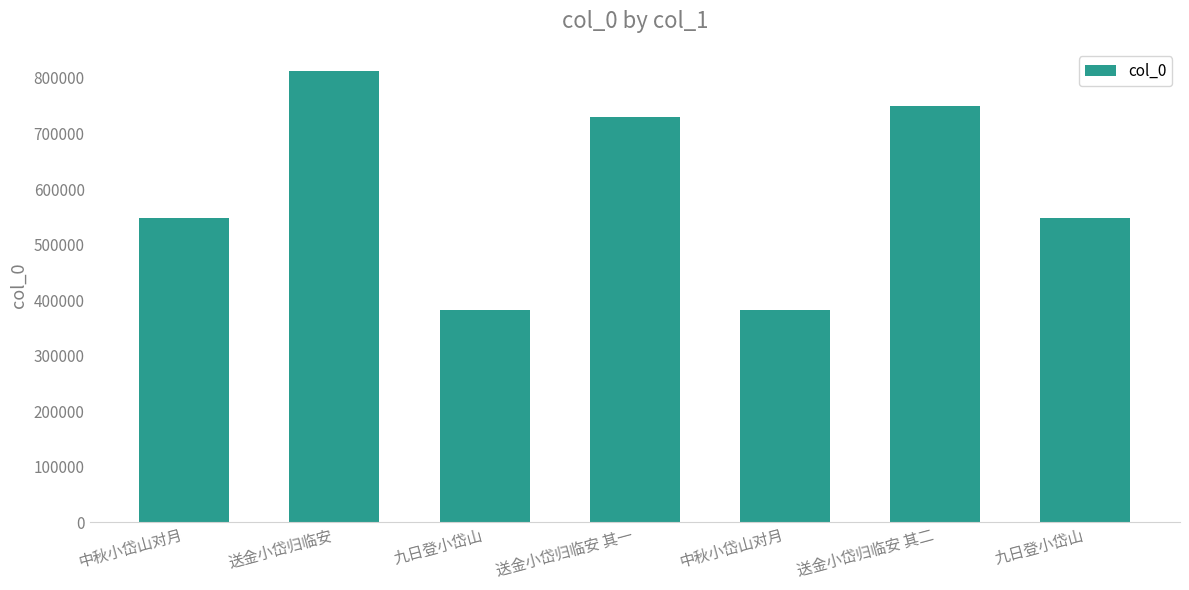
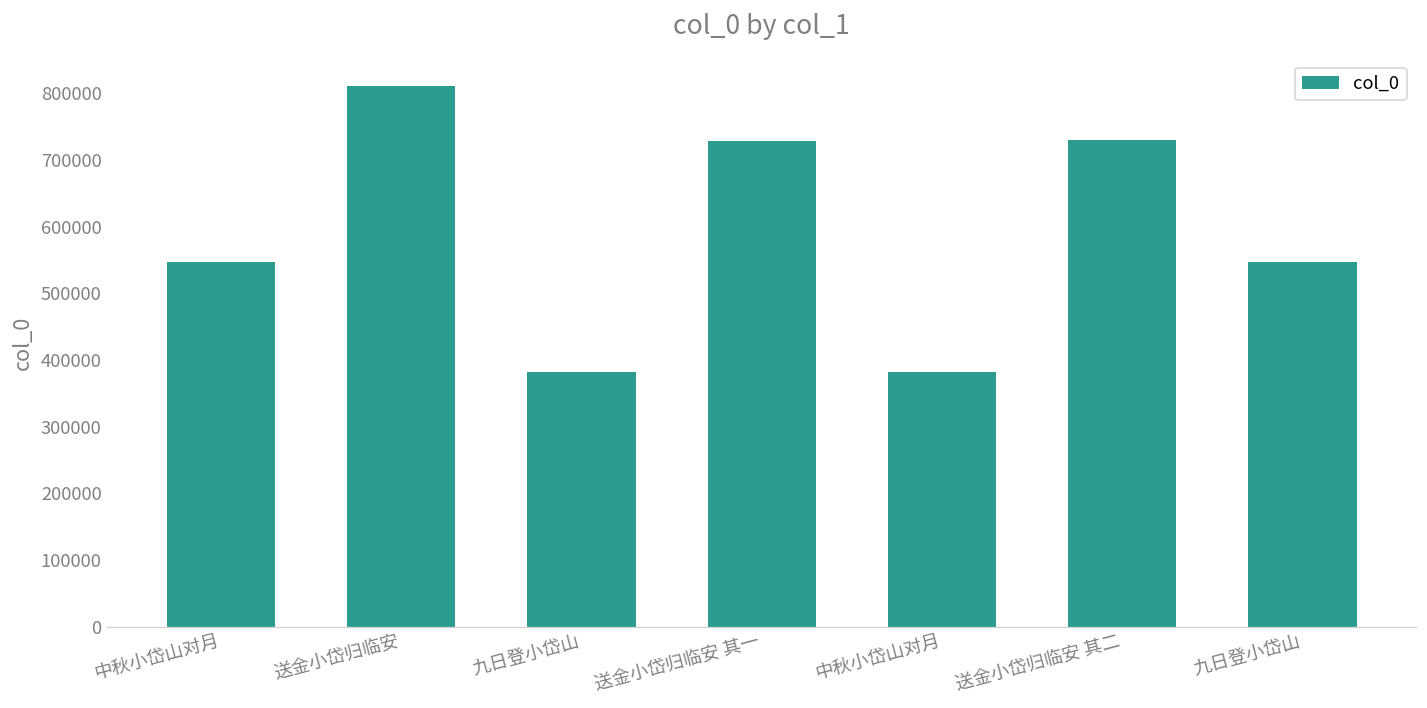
送金小岱归临安 其二: 750000 -> 730000
